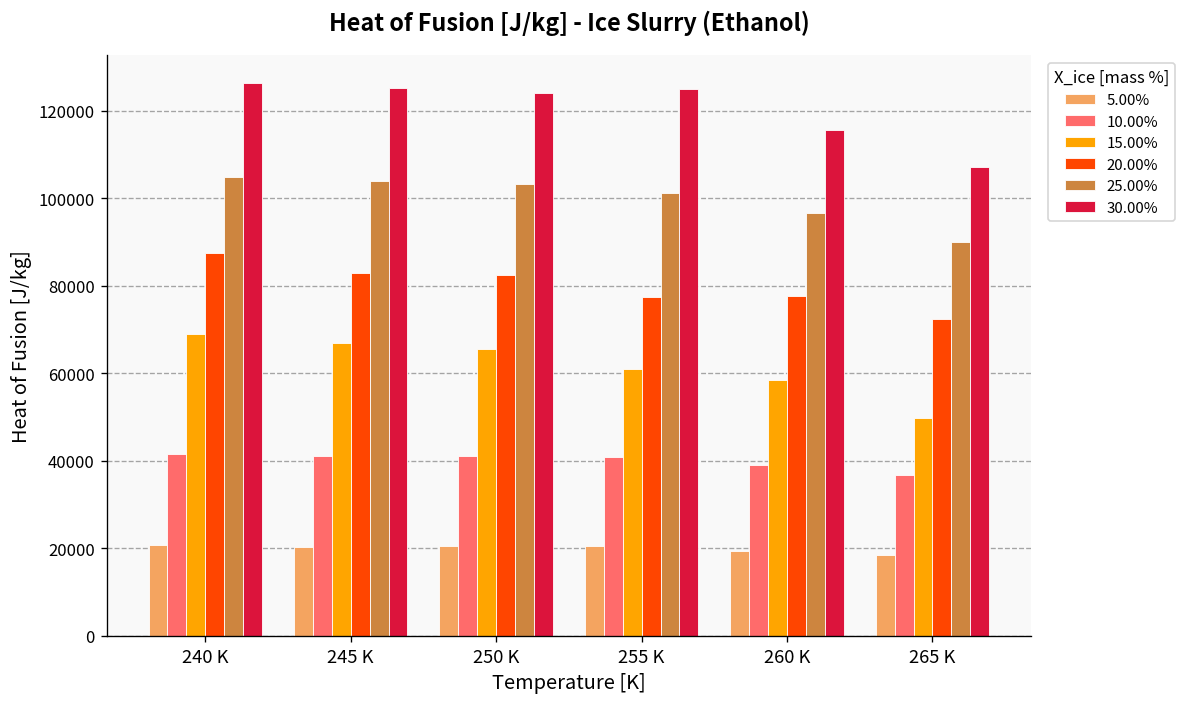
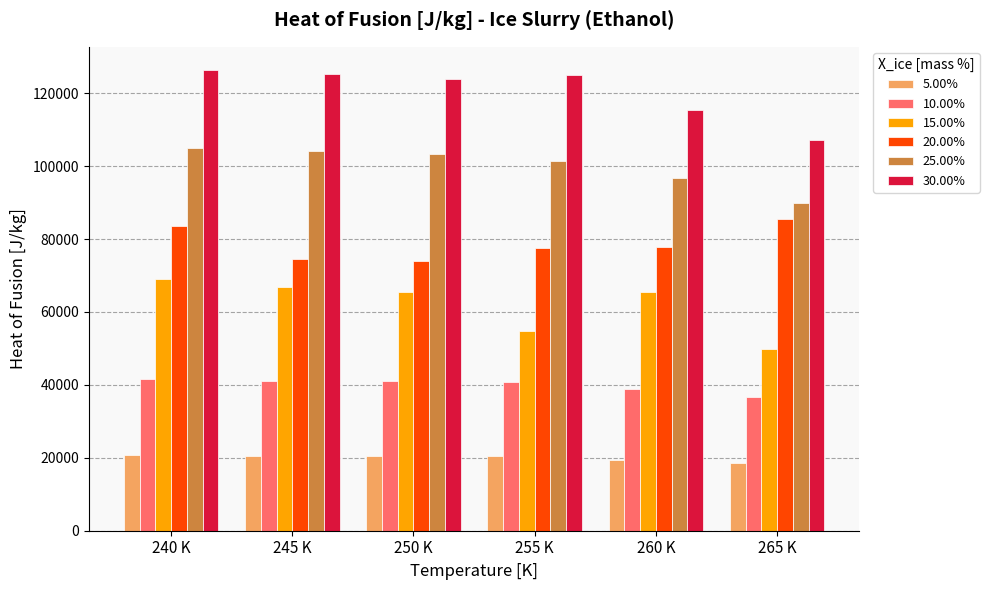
20.00%, 240 K: 87000 -> 84000
20.00%, 245 K: 83000 -> 75000
20.00%, 250 K: 83000 -> 74000
15.00%, 255 K: 61000 -> 55000
15.00%, 260 K: 58000 -> 65000
20.00%, 265 K: 72000 -> 86000
